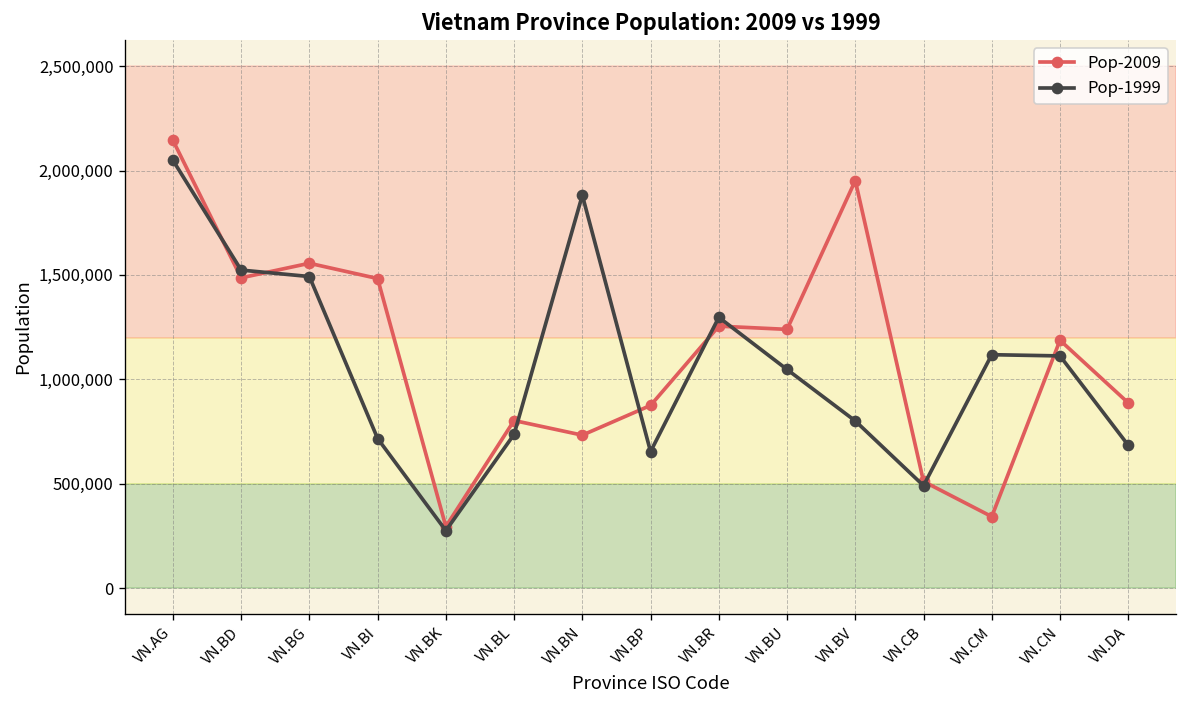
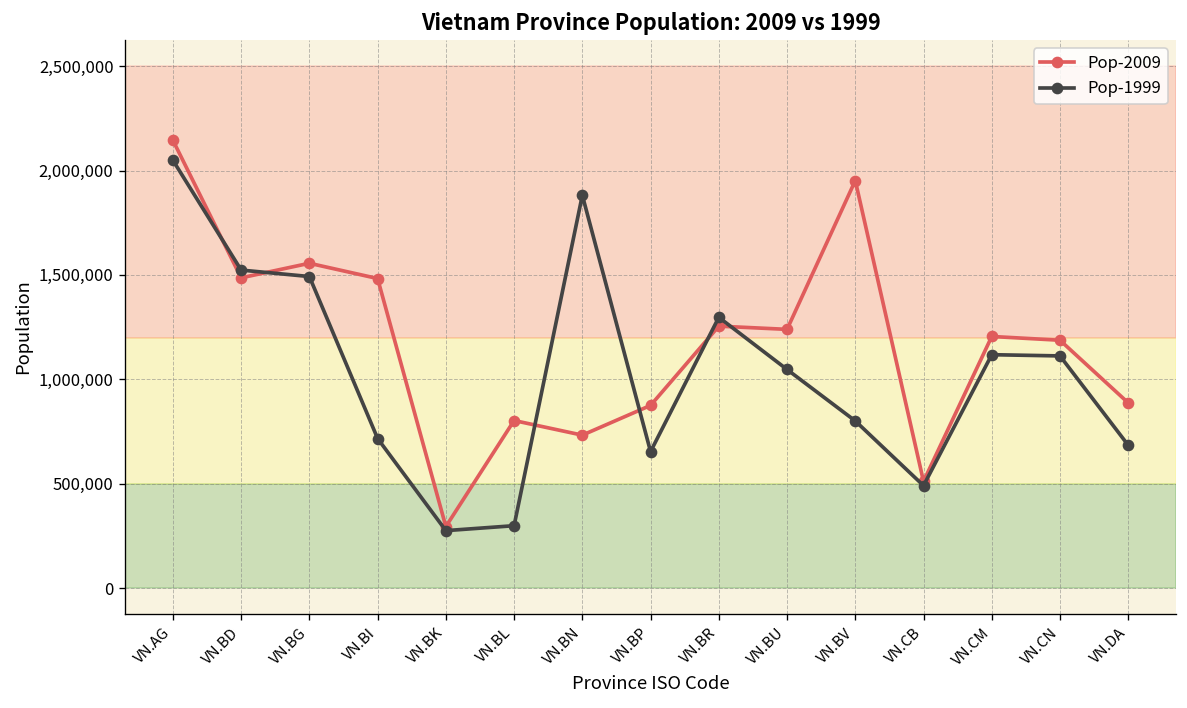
Pop-1999, VN.BL: 740,000 -> 300,000
Pop-2009, VN.CM: 340,000 -> 1,210,000
